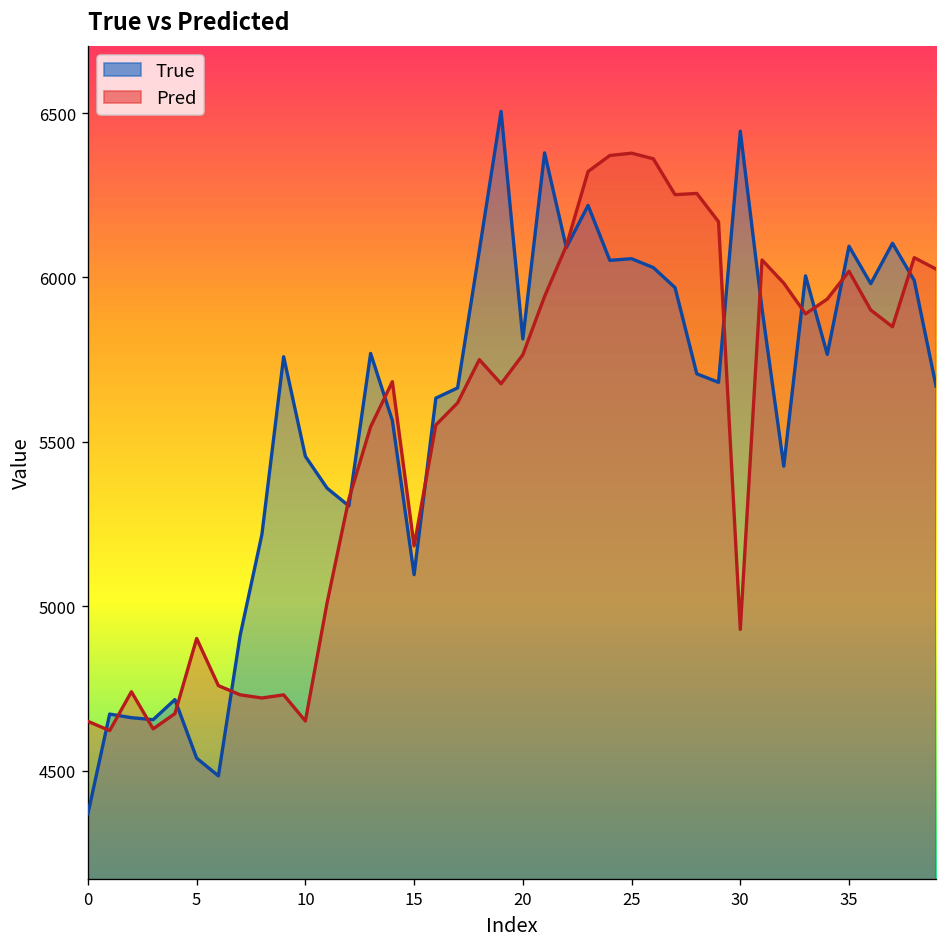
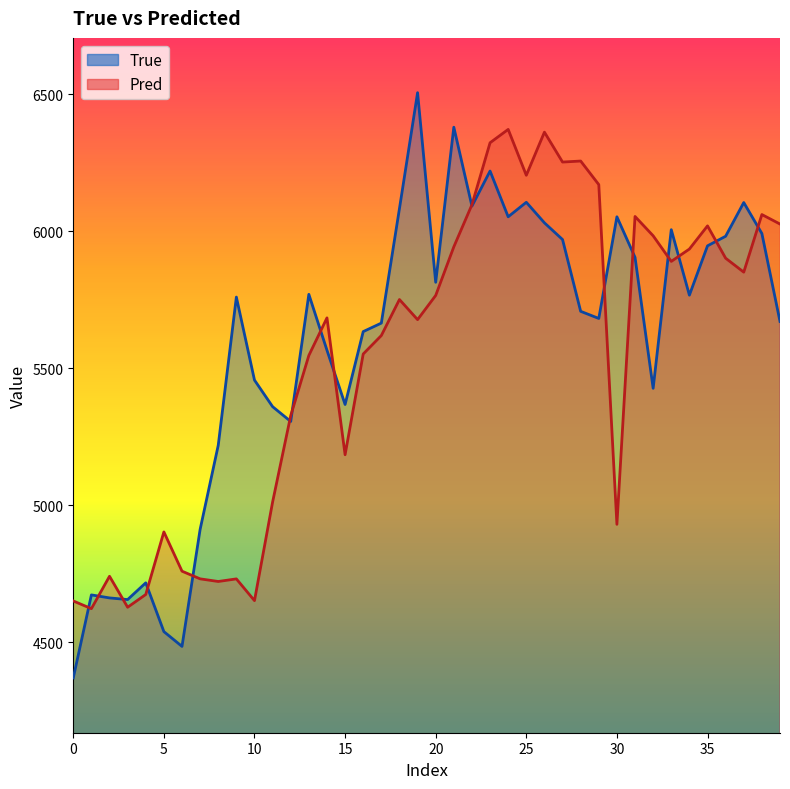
True, 15: 5100 -> 5370
True, 25: 6060 -> 6110
Pred, 25: 6380 -> 6200
True, 30: 6450 -> 6050
True, 35: 6100 -> 5950
